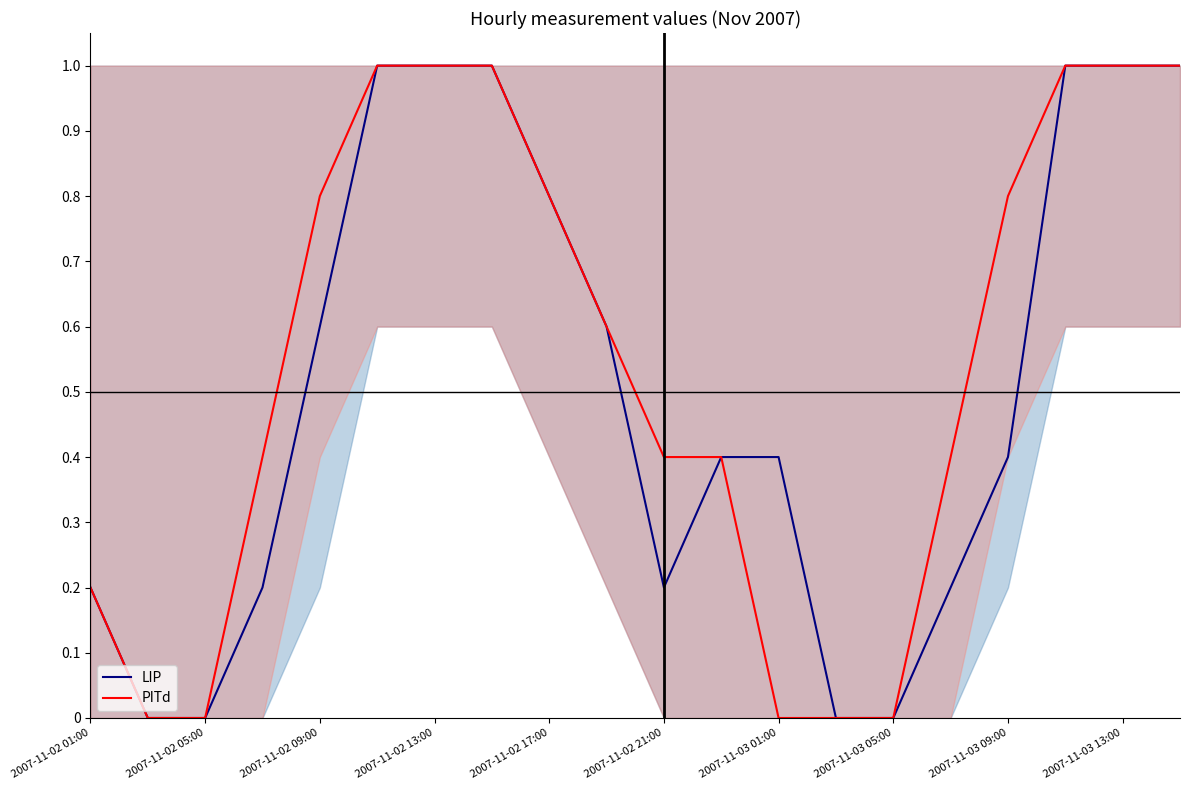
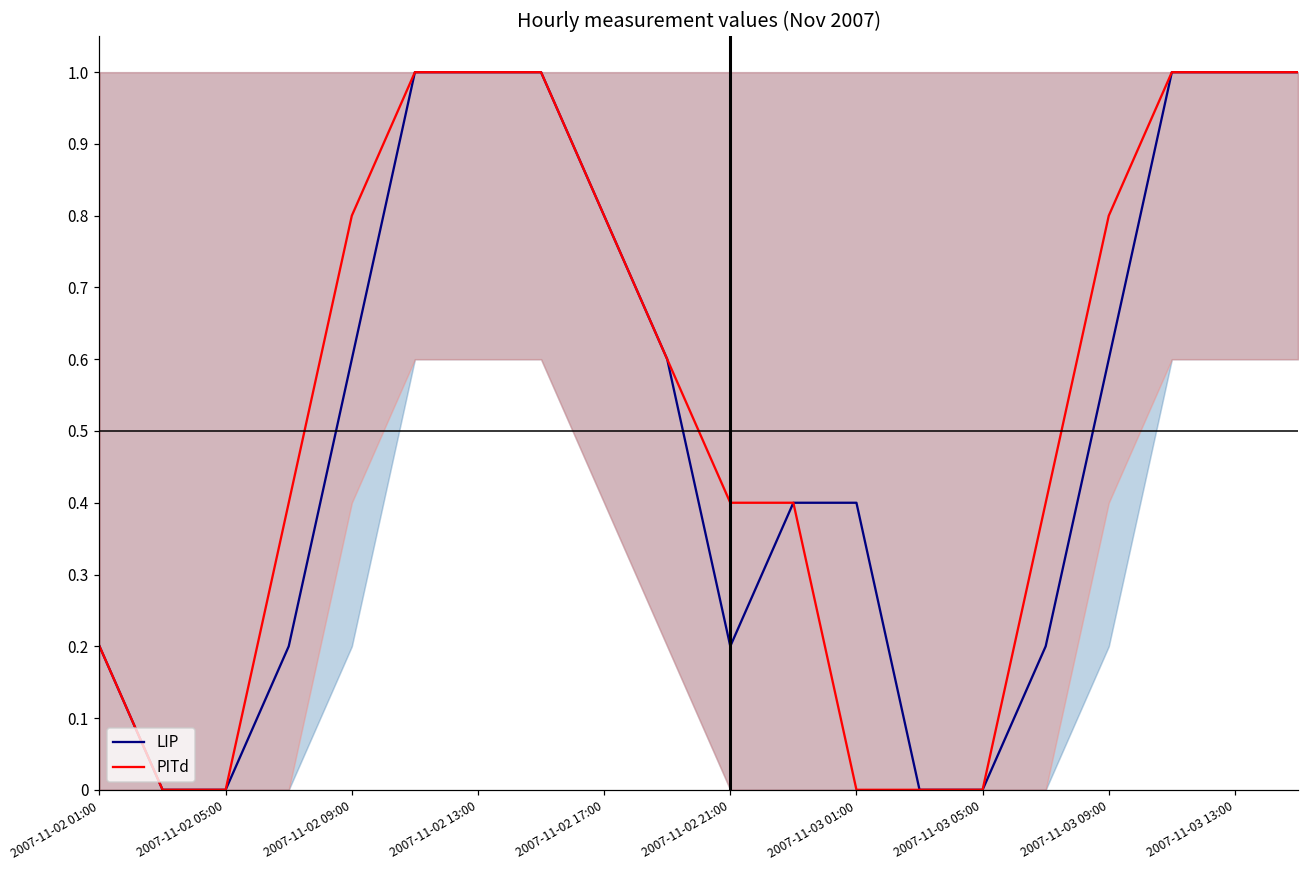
LIP, 2007-11-03 09:00: 0.40 -> 0.60
